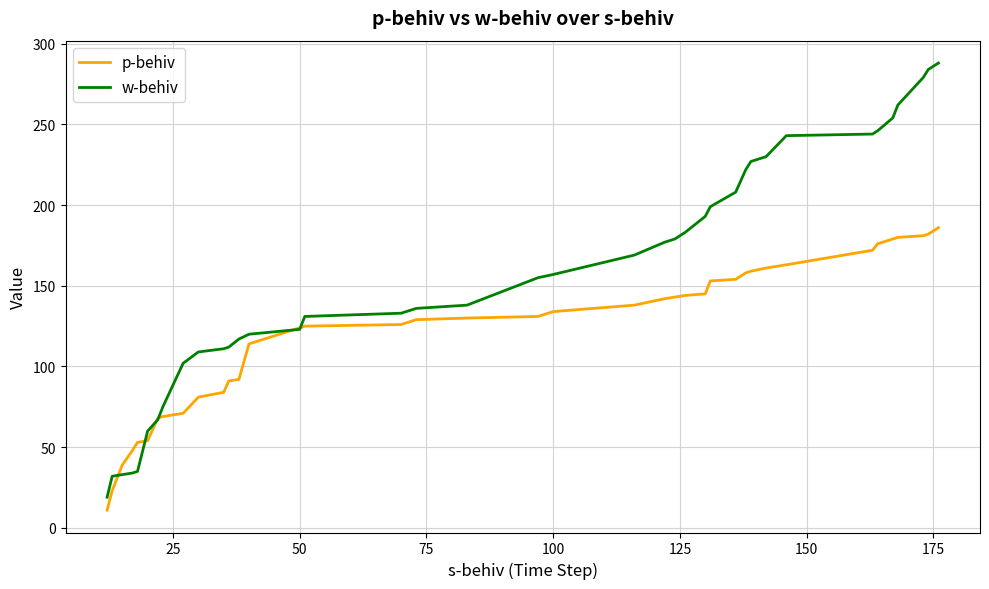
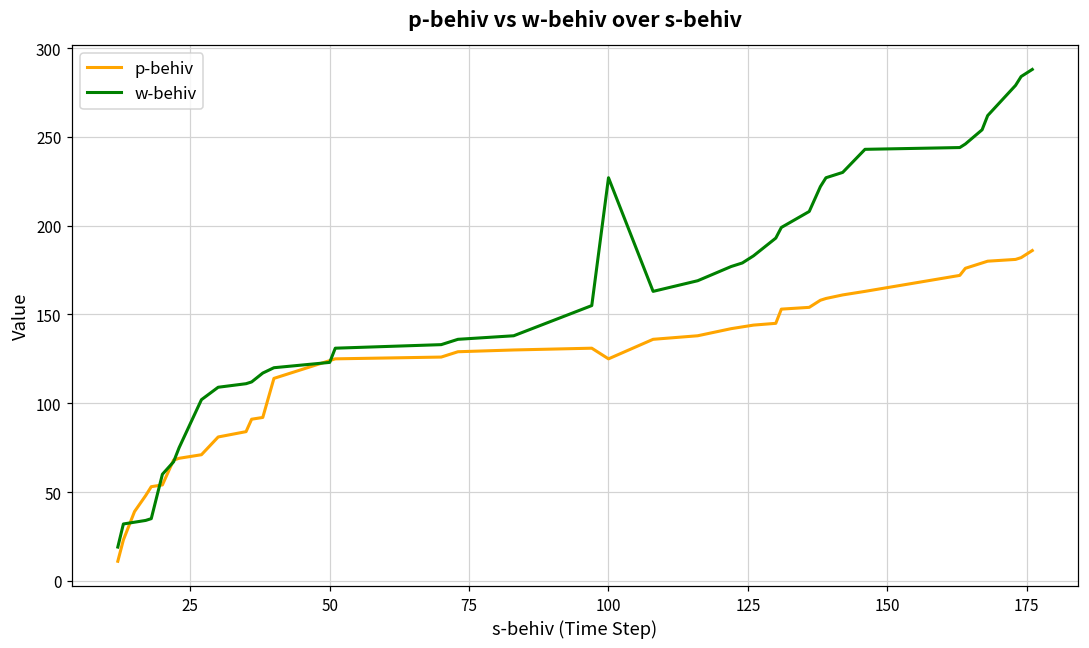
p-behiv, 100: 134 -> 125
w-behiv, 100: 157 -> 227
